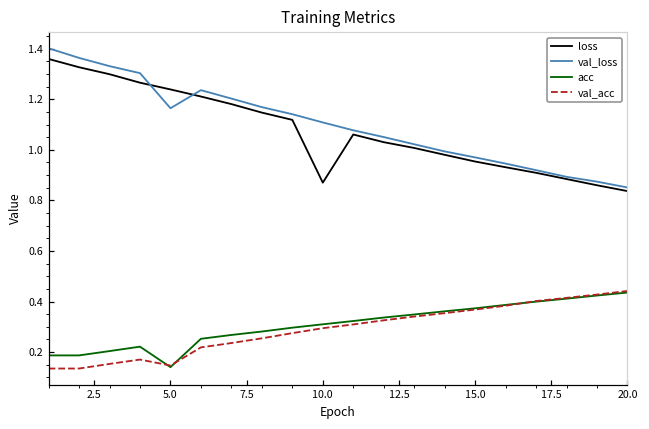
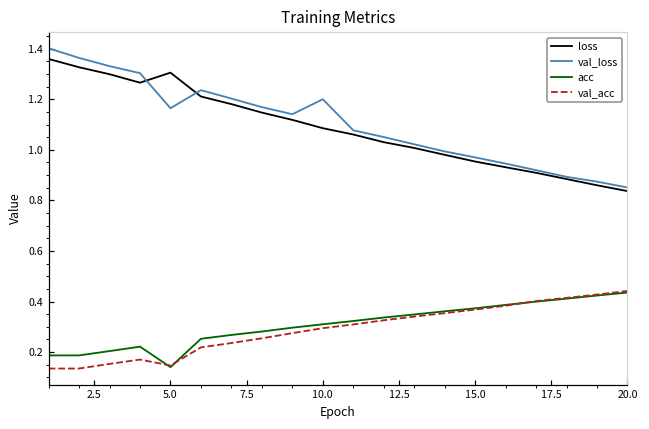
loss, 5.0: 1.24 -> 1.31
loss, 10.0: 0.87 -> 1.09
val_loss, 10.0: 1.11 -> 1.20
